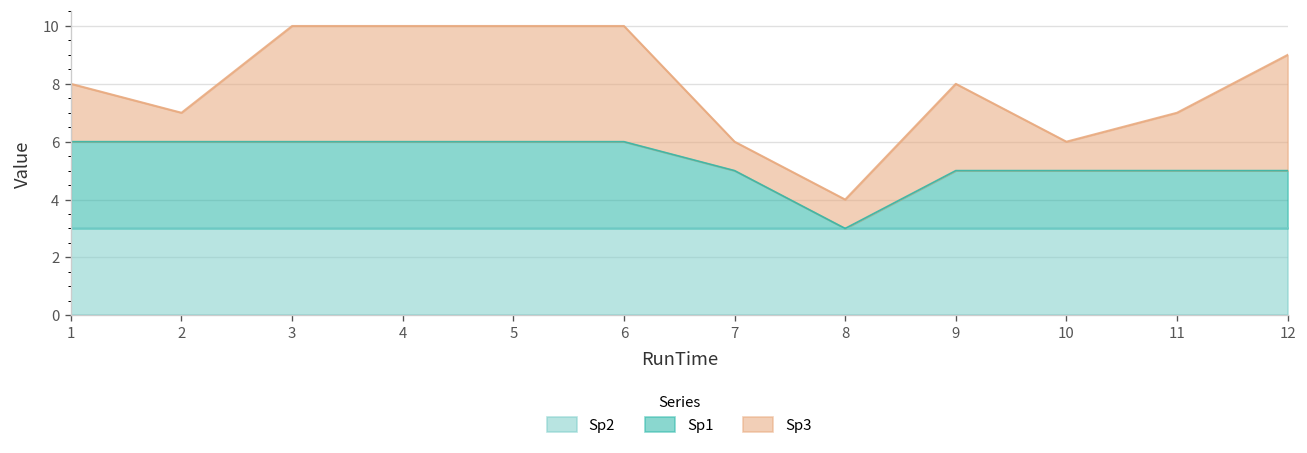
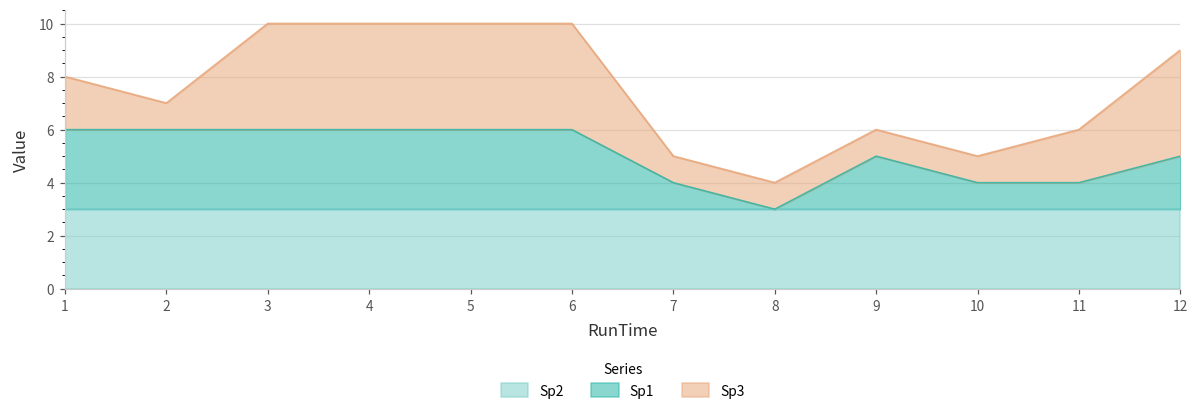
Sp1, 7: 5.0 -> 4.0
Sp3, 9: 3 -> 1
Sp1, 10: 5.0 -> 4.0
Sp1, 11: 5.0 -> 4.0
